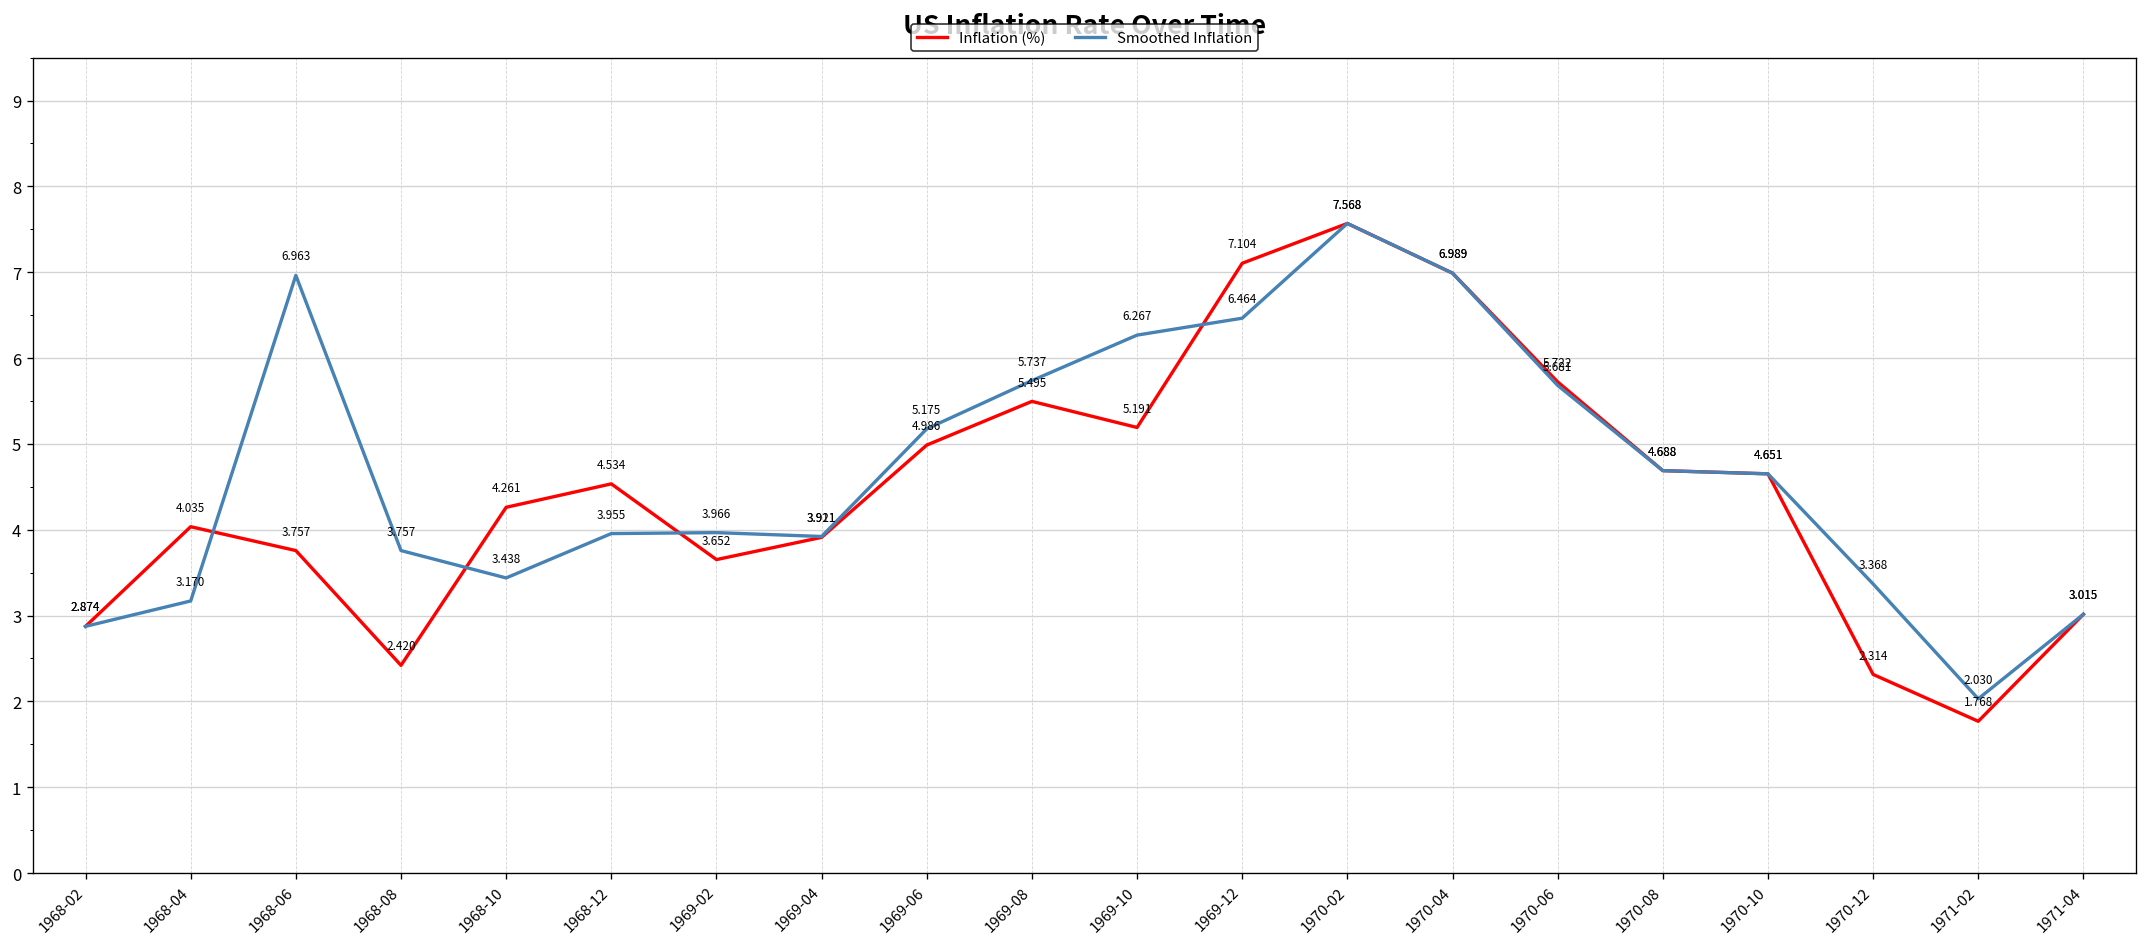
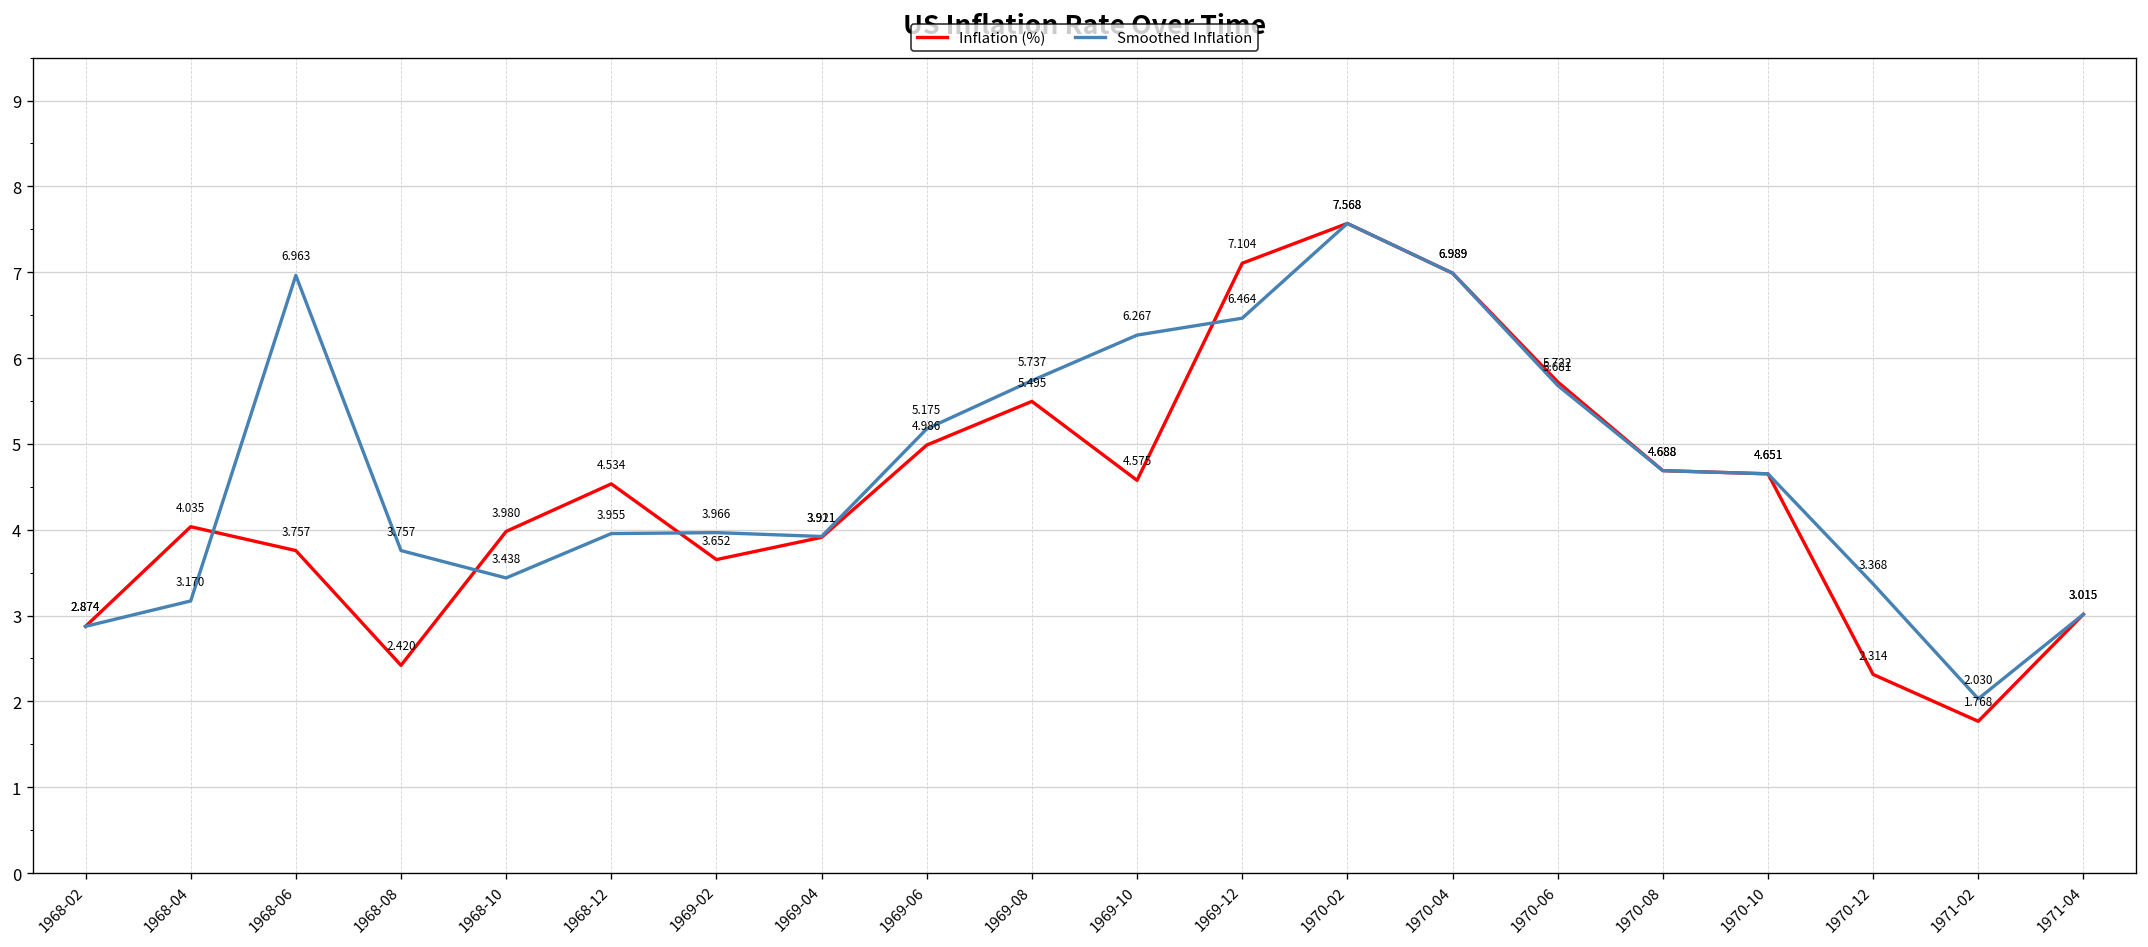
Inflation (%), 1968-10: 4.261 -> 3.980
Inflation (%), 1969-10: 5.191 -> 4.575
